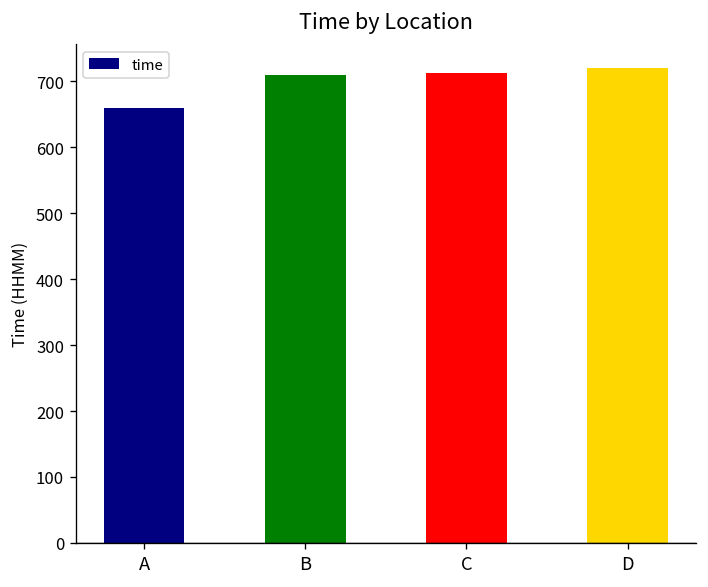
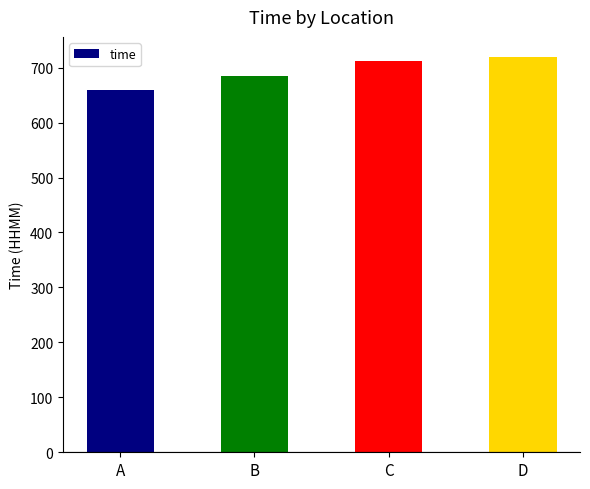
B: 710 -> 690
